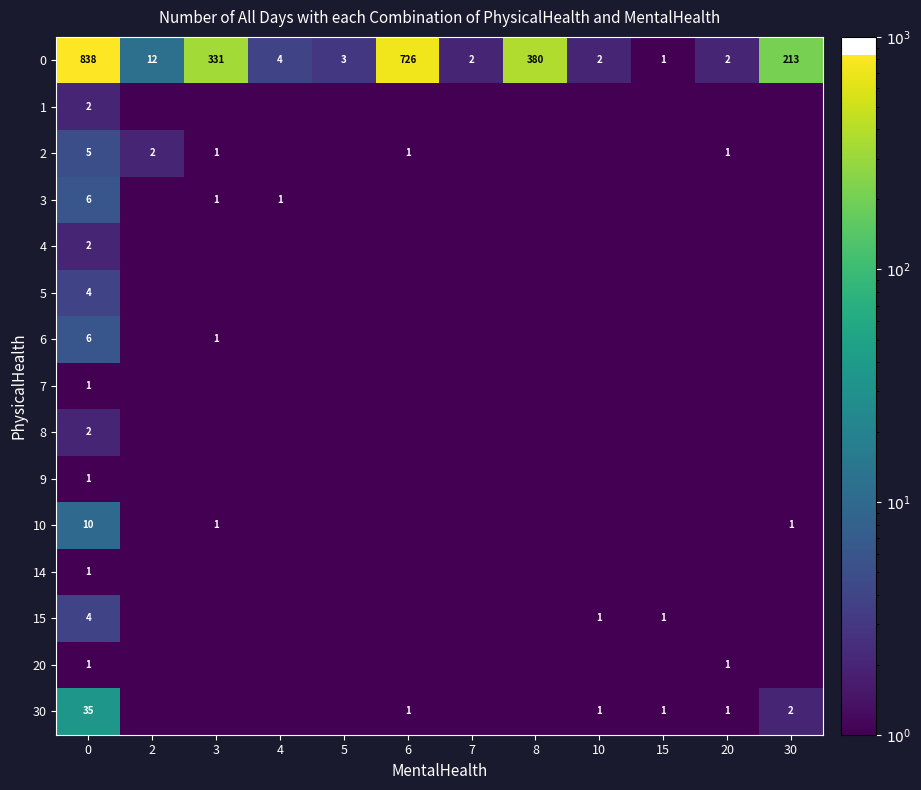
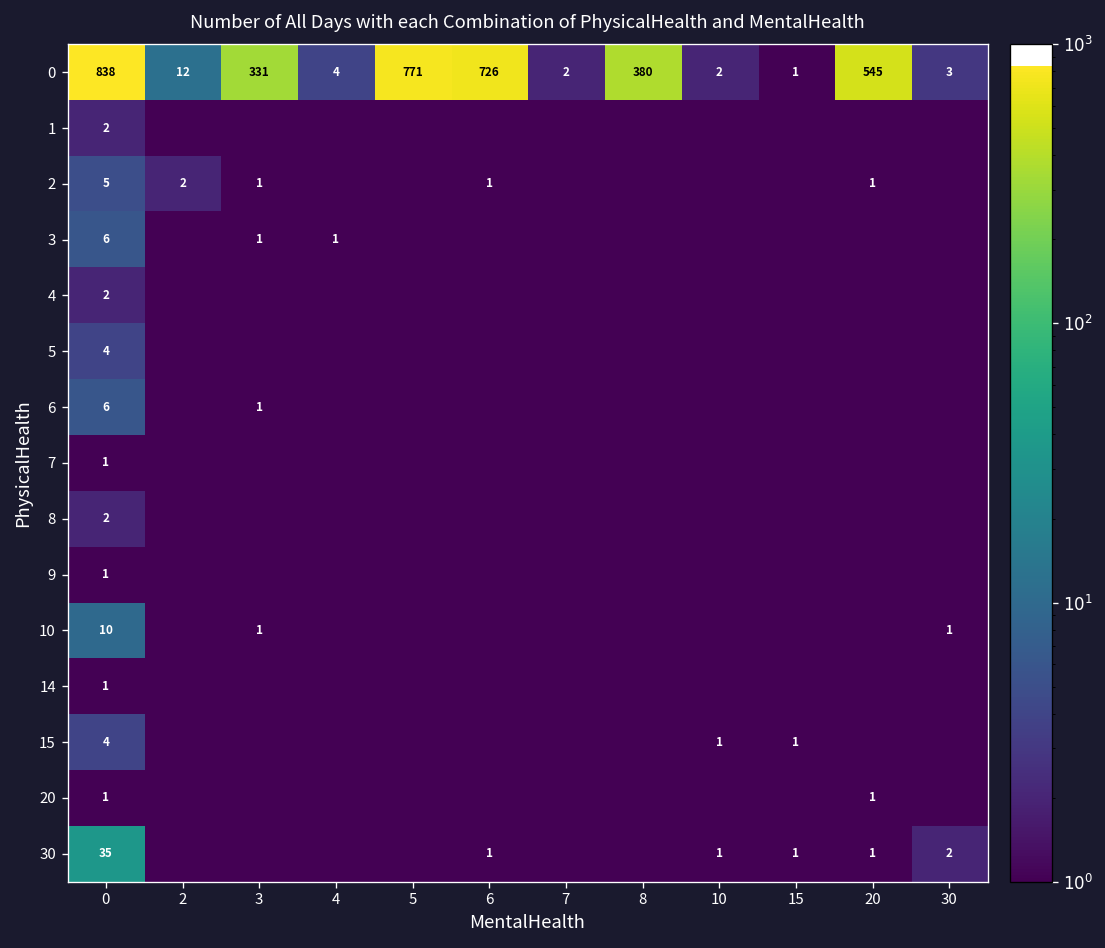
0, 5: 3 -> 771
0, 20: 2 -> 545
0, 30: 213 -> 3
